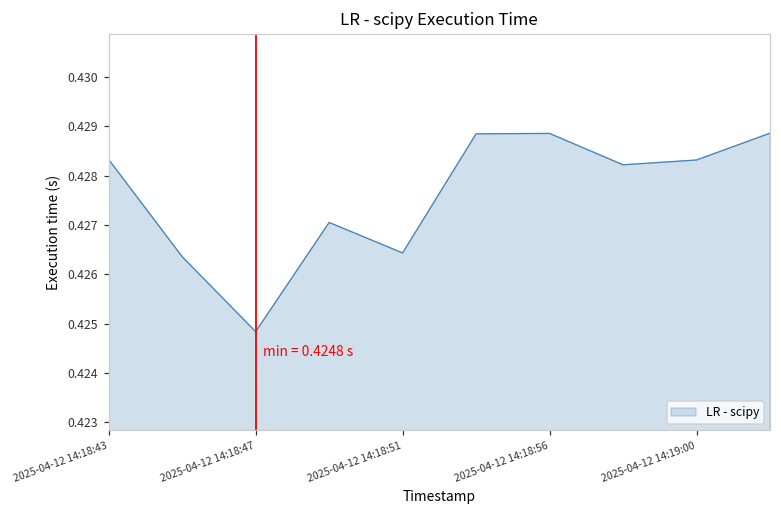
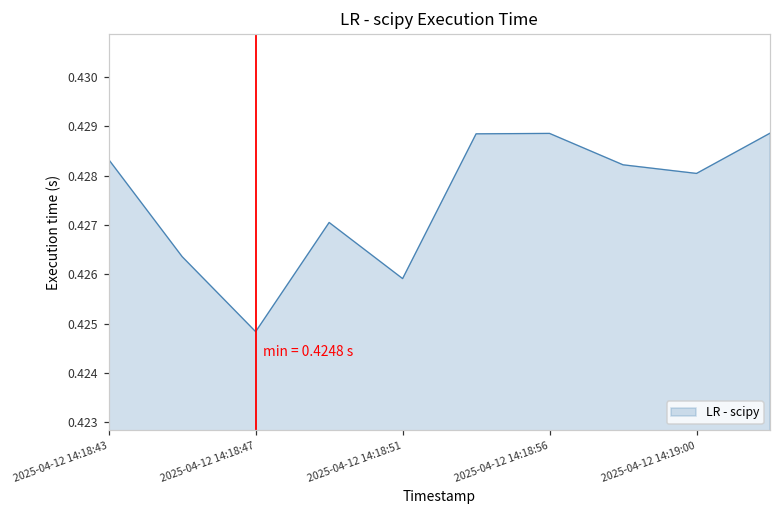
2025-04-12 14:18:51: 0.4264 -> 0.4259
2025-04-12 14:19:00: 0.4283 -> 0.4280
